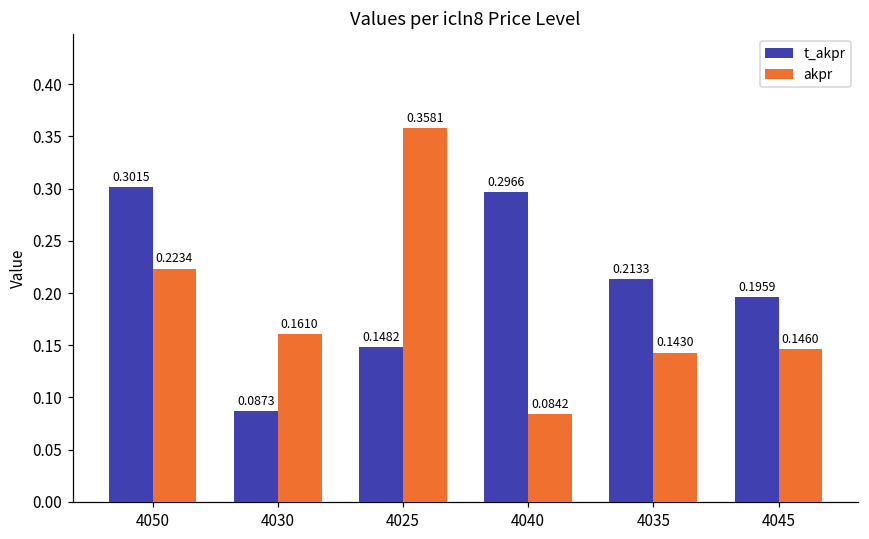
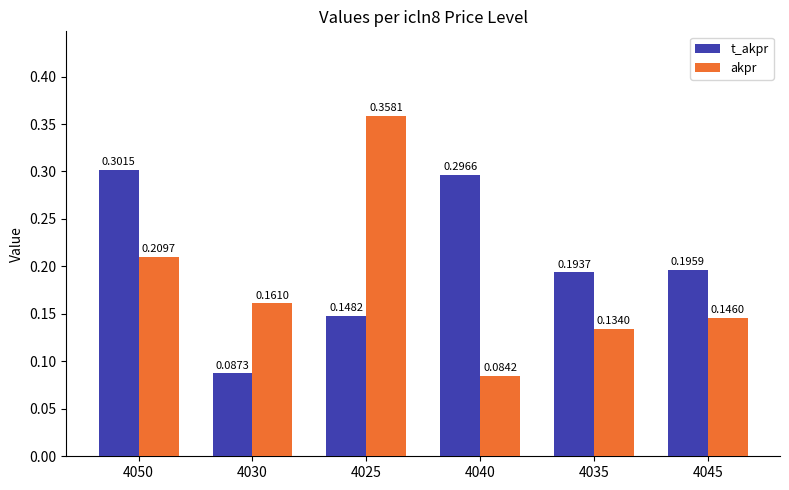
akpr, 4050: 0.2234 -> 0.2097
t_akpr, 4035: 0.2133 -> 0.1937
akpr, 4035: 0.1430 -> 0.1340
